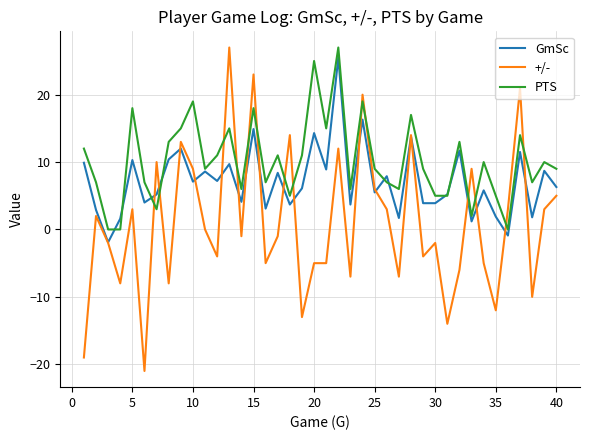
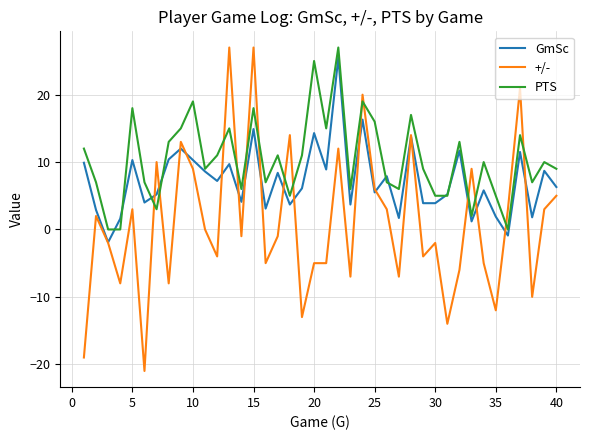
GmSc, 10: 7 -> 10
+/-, 15: 23 -> 27
PTS, 25: 9 -> 16
